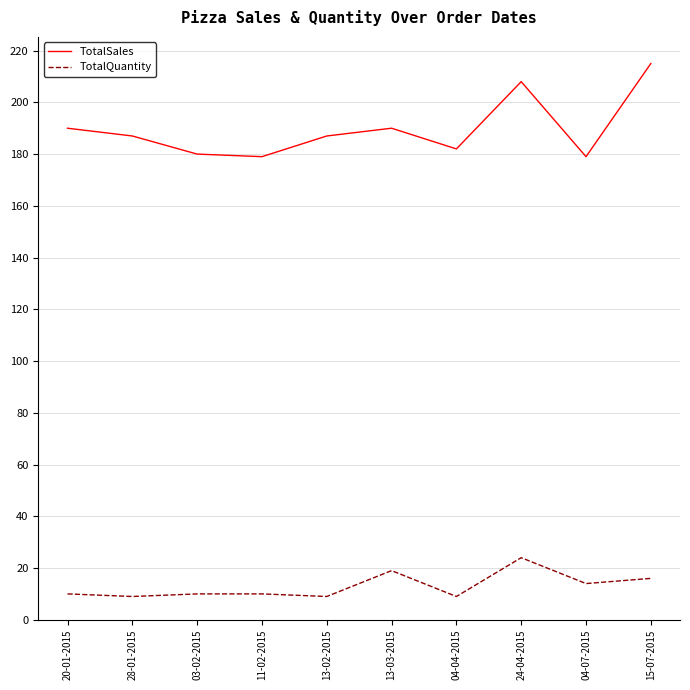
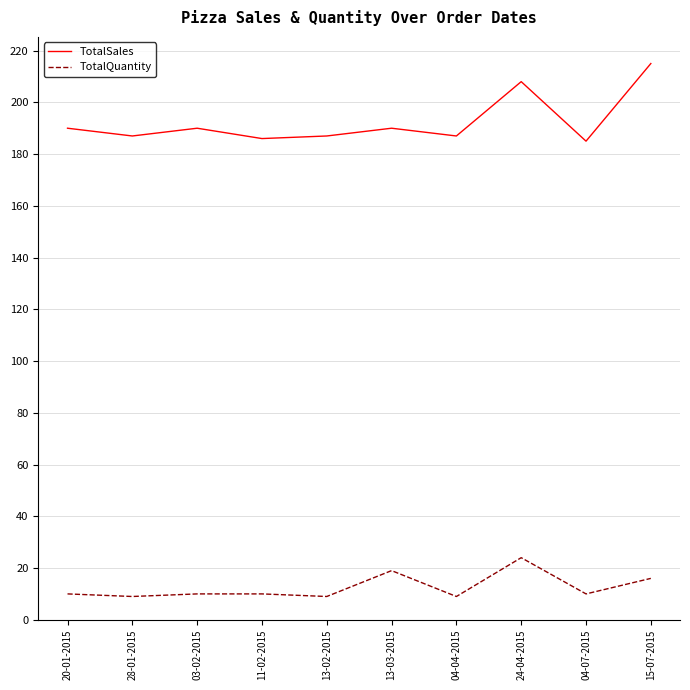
TotalSales, 03-02-2015: 180 -> 190
TotalSales, 11-02-2015: 179 -> 186
TotalSales, 04-04-2015: 182 -> 187
TotalSales, 04-07-2015: 179 -> 185
TotalQuantity, 04-07-2015: 14 -> 10
